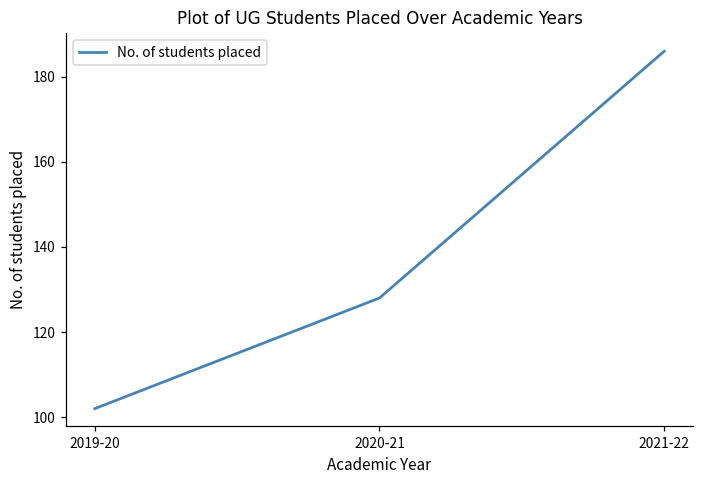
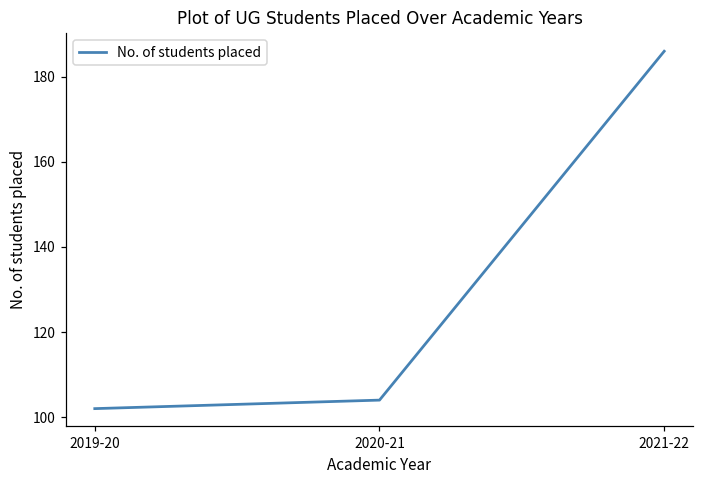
2020-21: 128 -> 104
